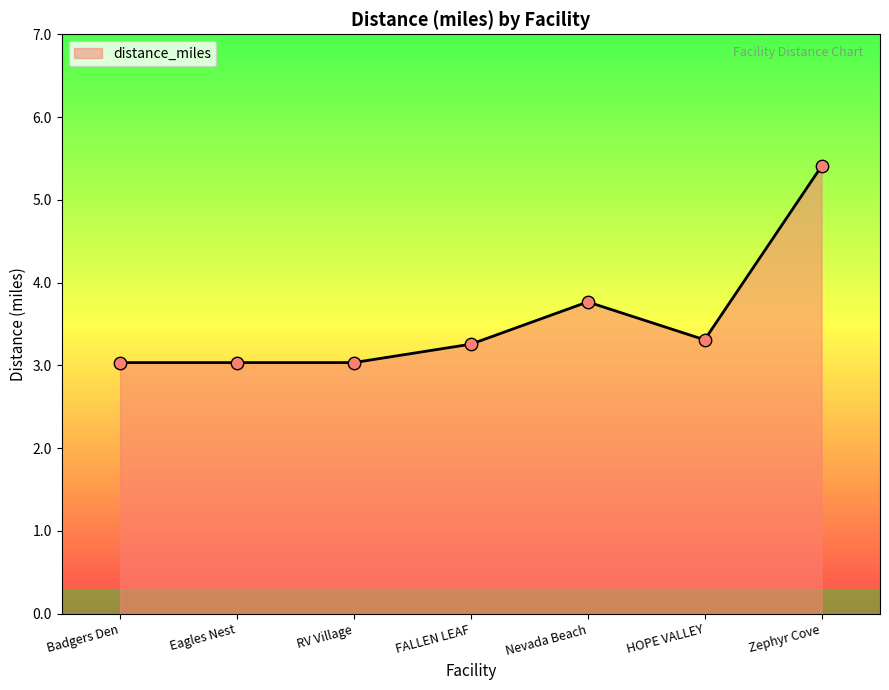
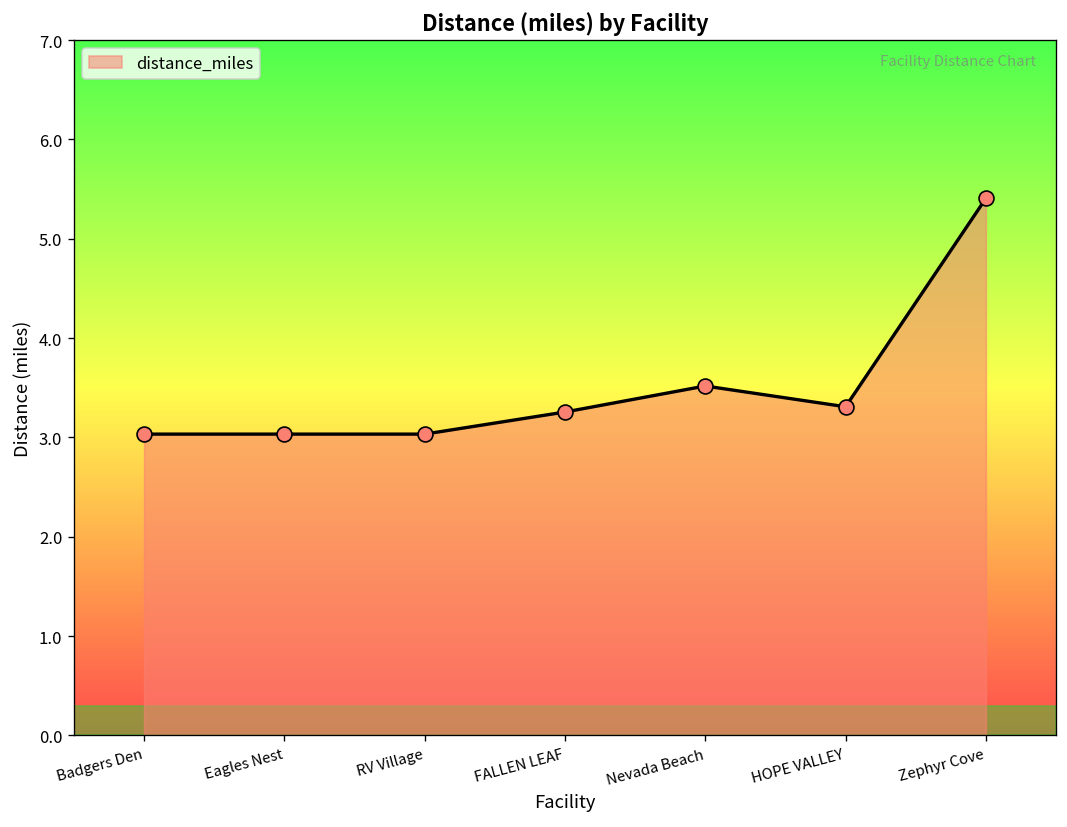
Nevada Beach: 3.8 -> 3.5
